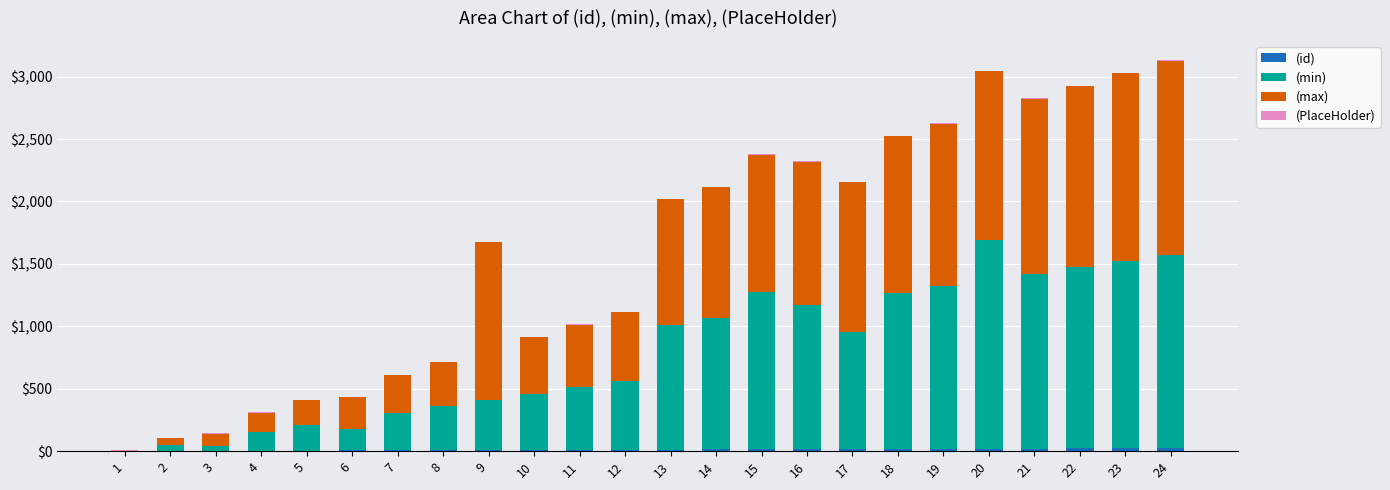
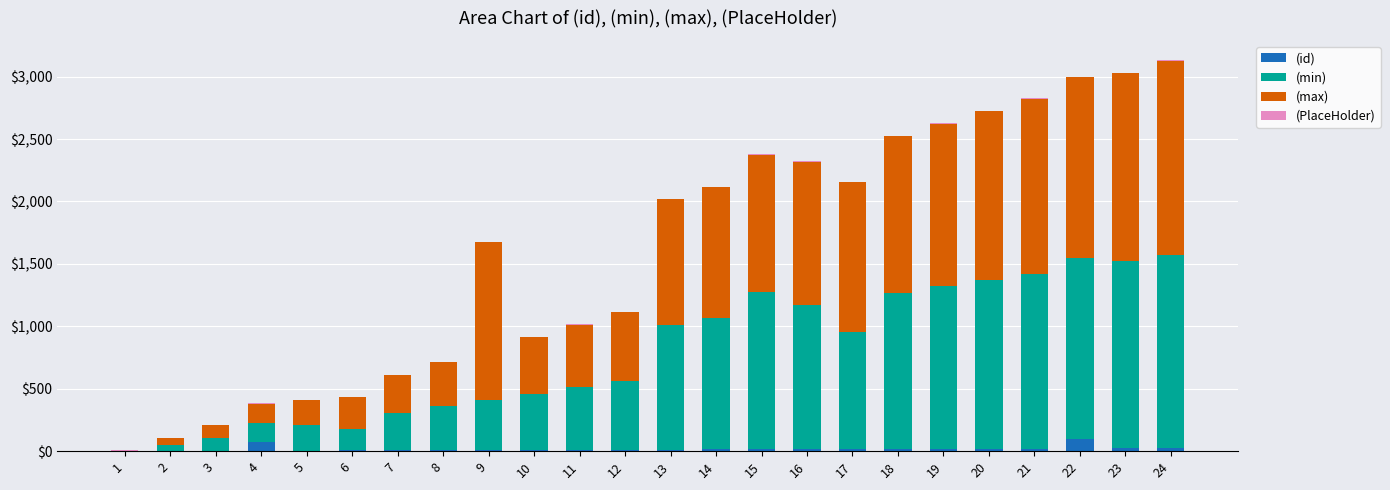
(min), 3: $40 -> $100
(id), 4: $0 -> $80
(min), 20: $1,670 -> $1,350
(id), 22: $20 -> $100
